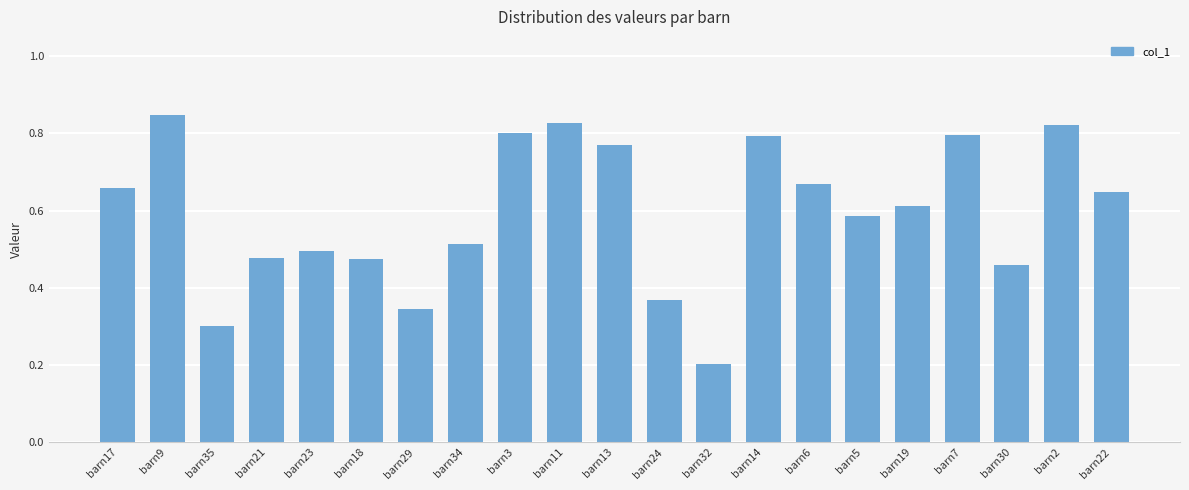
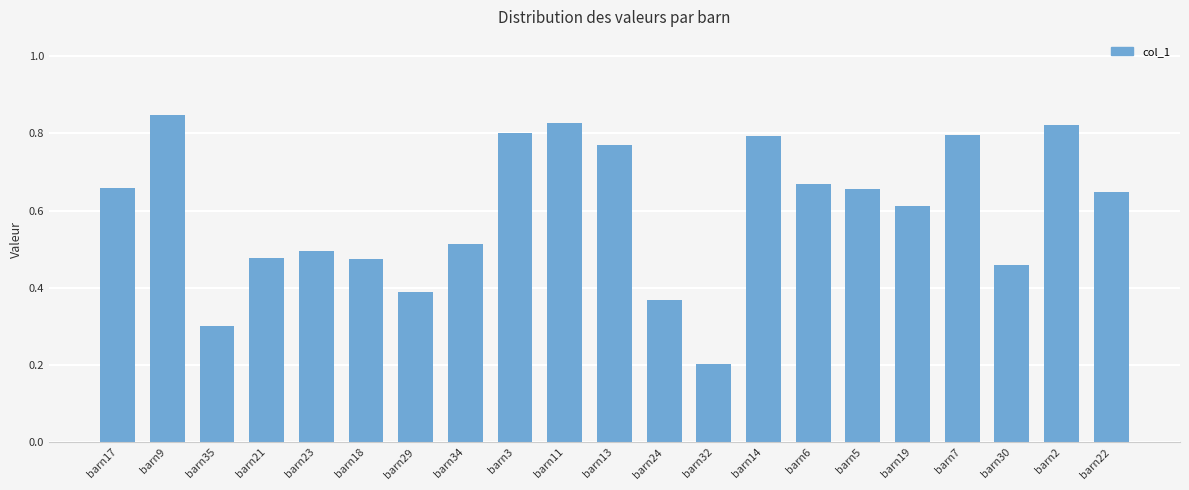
barn29: 0.34 -> 0.39
barn5: 0.59 -> 0.65
